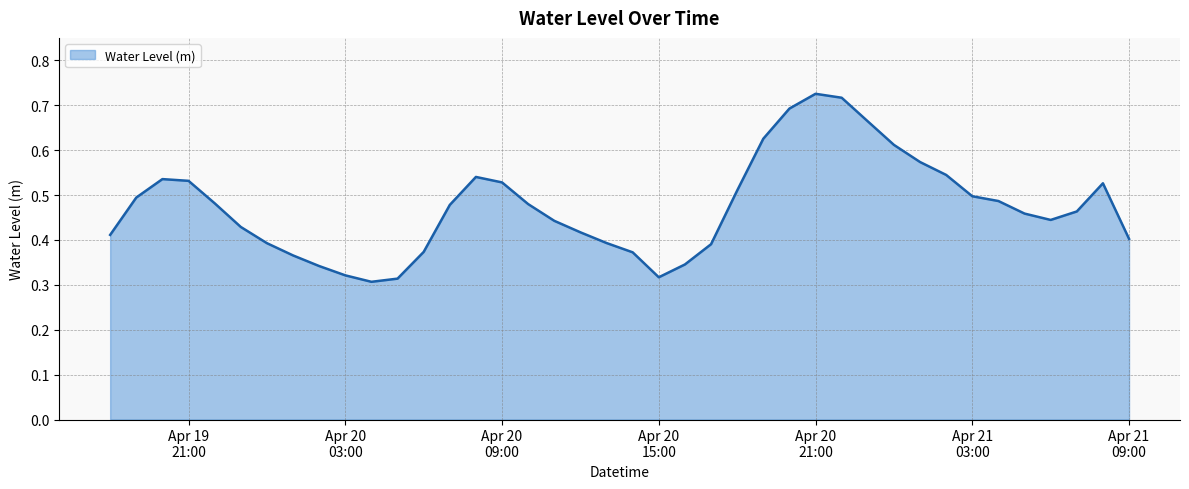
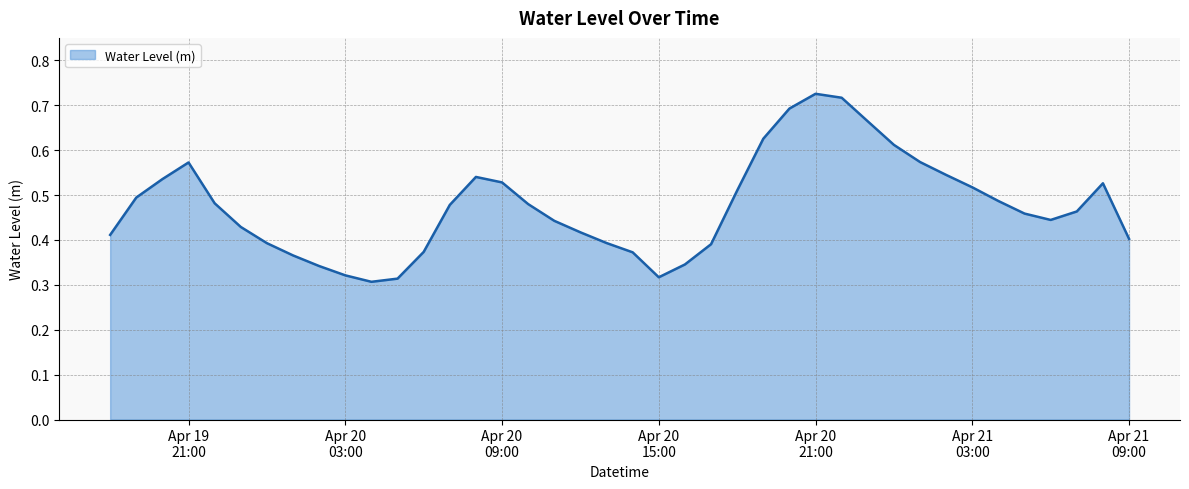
Apr 19 21:00: 0.53 -> 0.57
Apr 21 03:00: 0.50 -> 0.52
